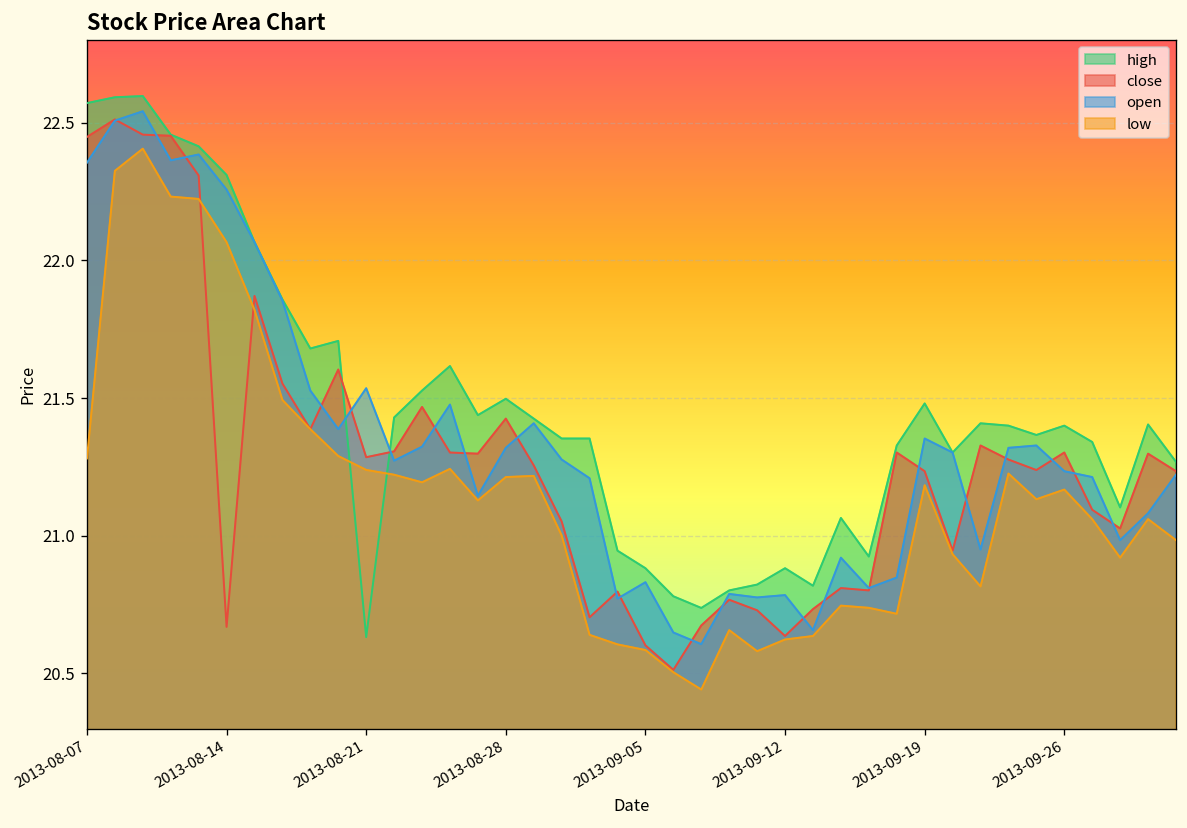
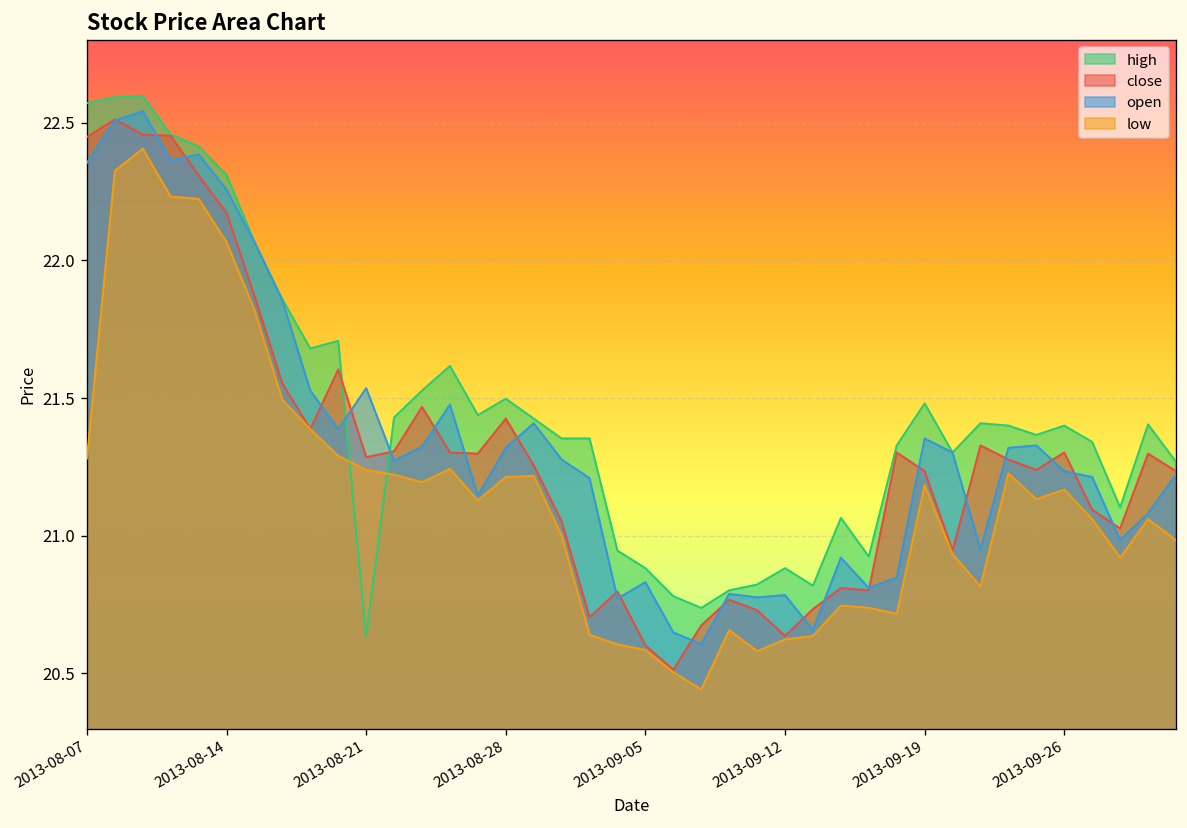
close, 2013-08-14: 20.67 -> 22.17
